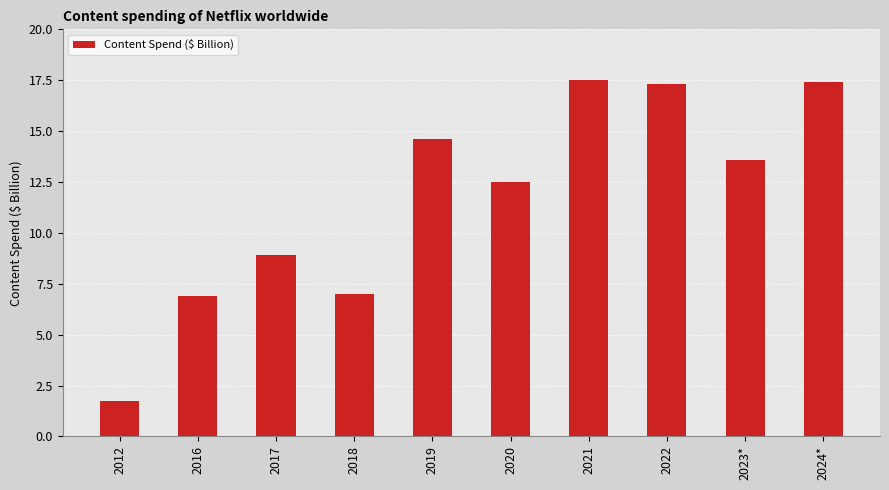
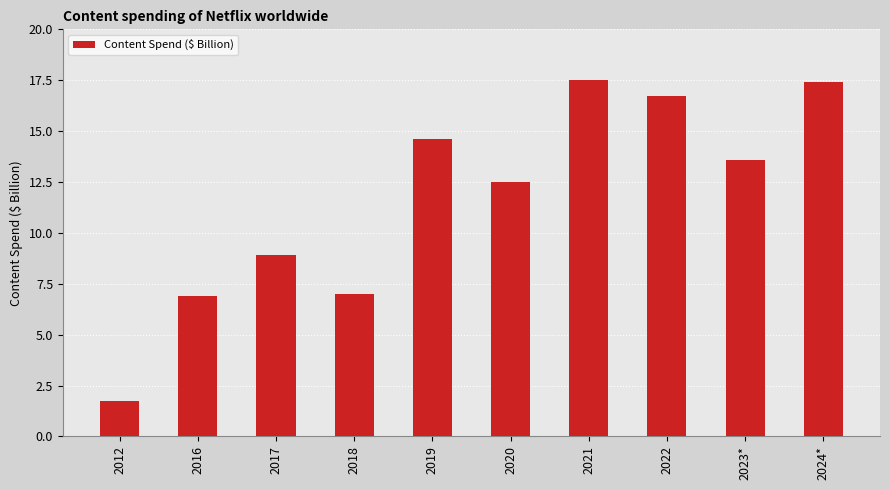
2022: 17.3 -> 16.7
